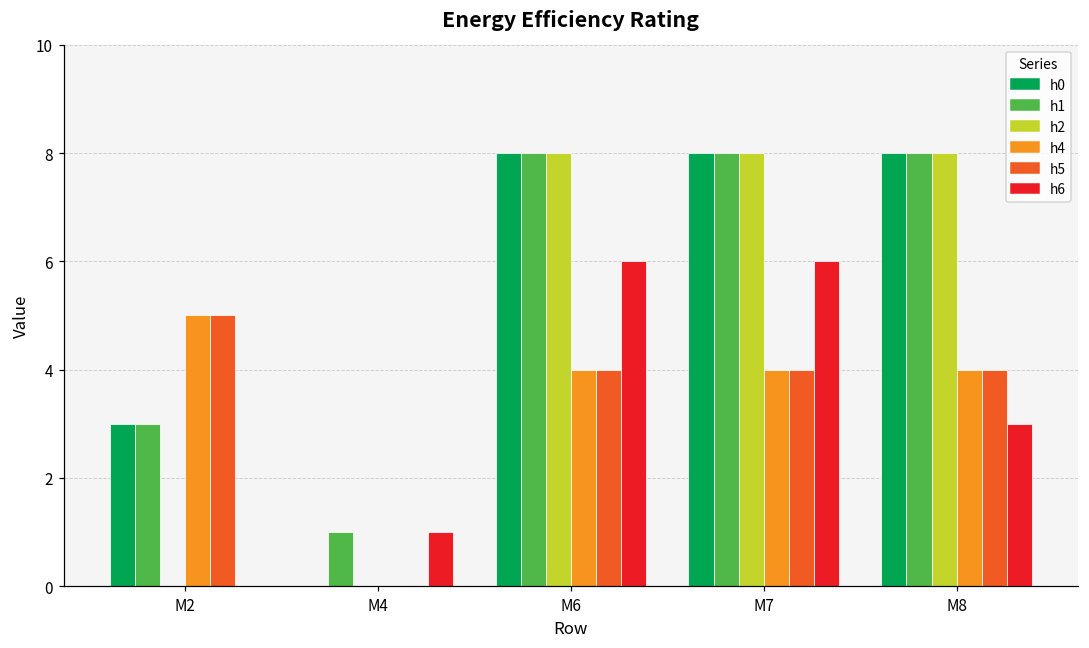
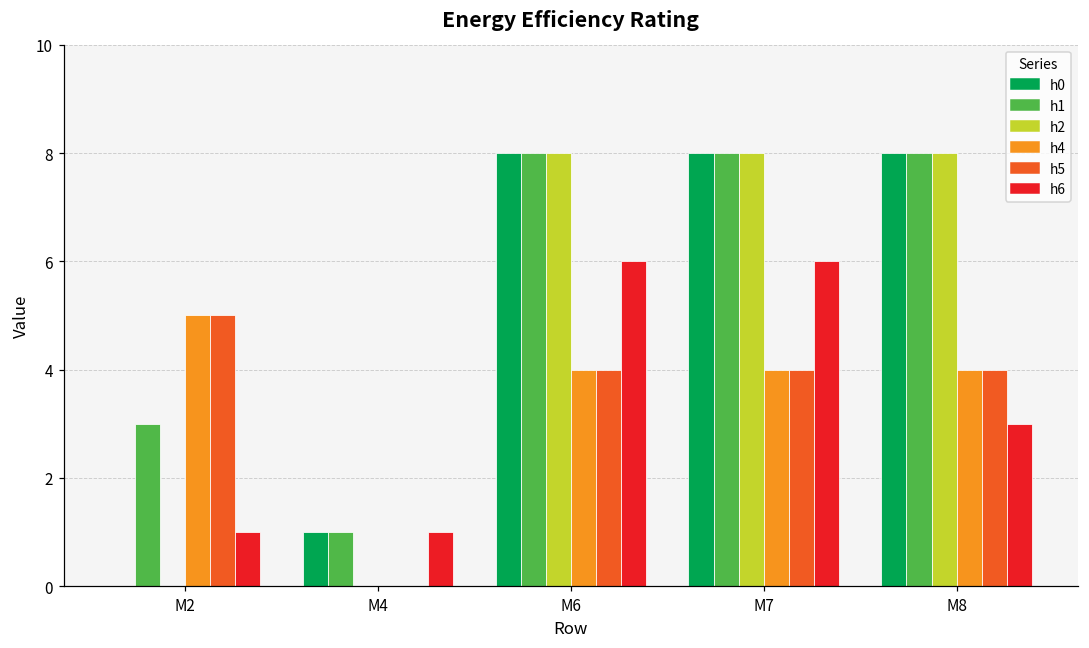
h0, M2: 3 -> 0
h6, M2: 0 -> 1
h0, M4: 0 -> 1
